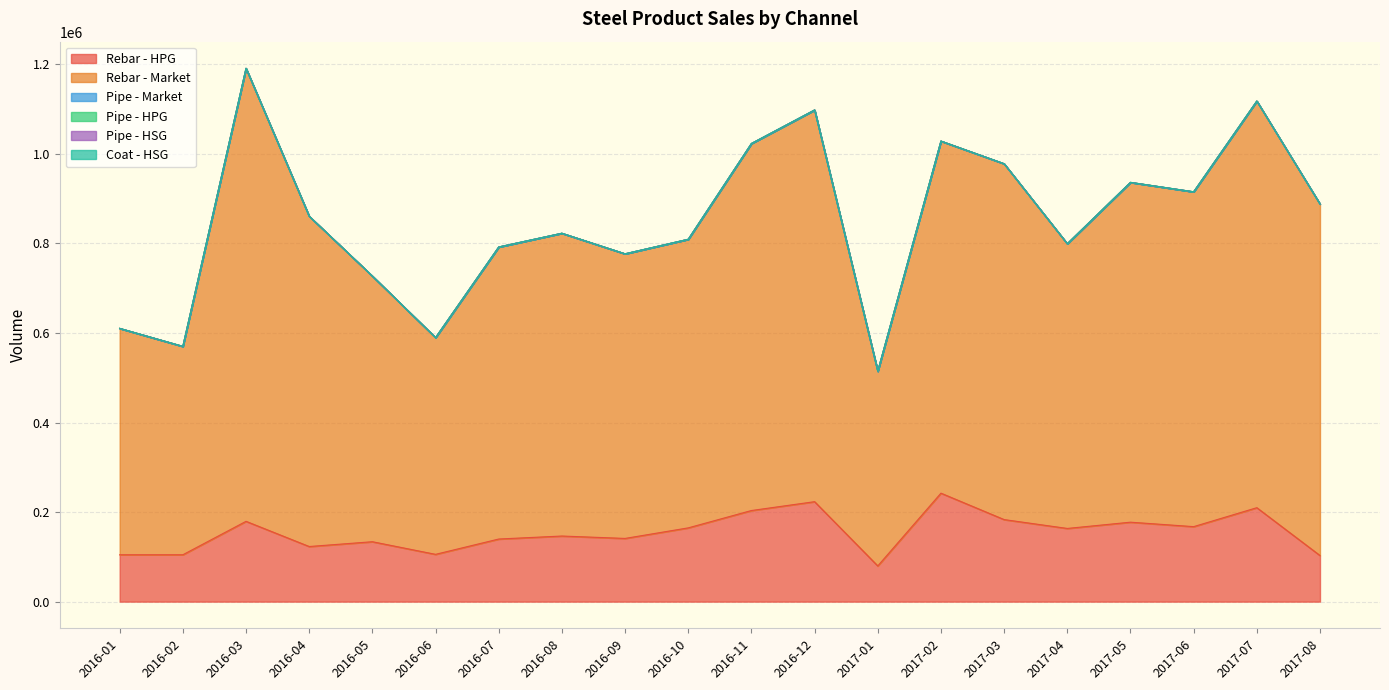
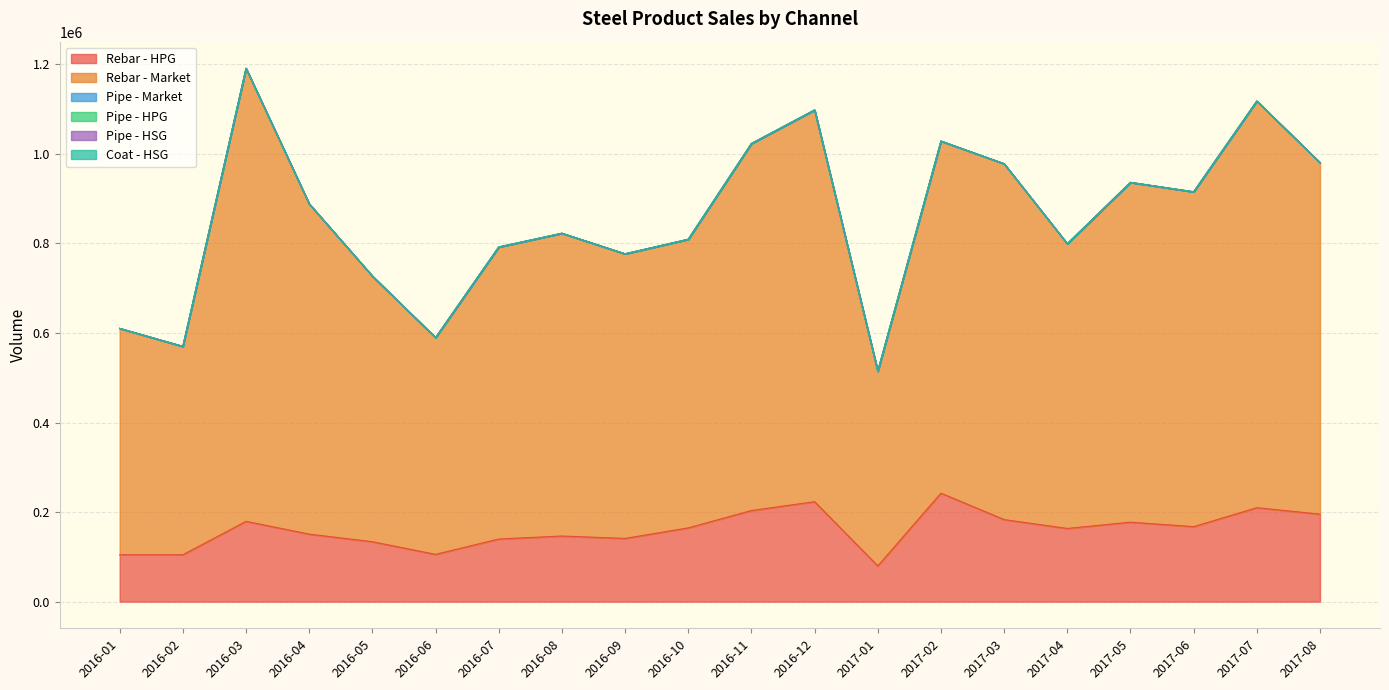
Rebar - HPG, 2016-04: 120000 -> 150000
Rebar - HPG, 2017-08: 100000 -> 200000
